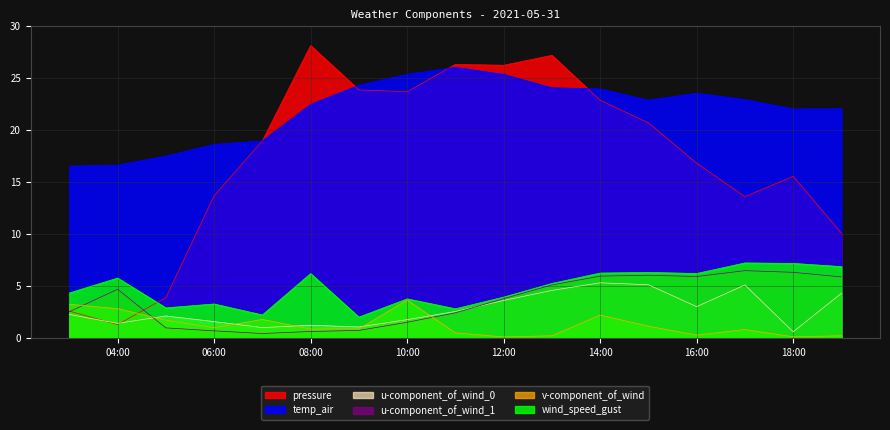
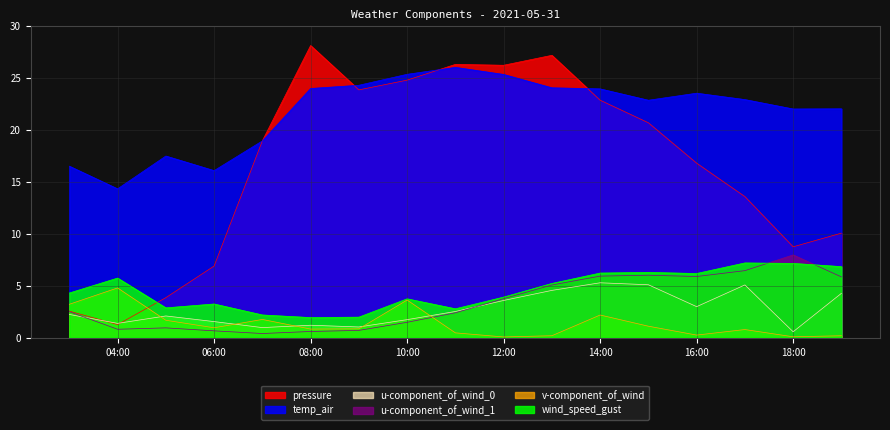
temp_air, 04:00: 16.6 -> 14.3
u-component_of_wind_1, 04:00: 4.7 -> 0.8
v-component_of_wind, 04:00: 2.8 -> 4.8
pressure, 06:00: 13.7 -> 6.9
temp_air, 06:00: 18.6 -> 16.1
temp_air, 08:00: 22.5 -> 24.0
wind_speed_gust, 08:00: 6.2 -> 1.9
pressure, 10:00: 23.7 -> 24.8
pressure, 18:00: 15.5 -> 8.7
u-component_of_wind_1, 18:00: 6.3 -> 8.0
